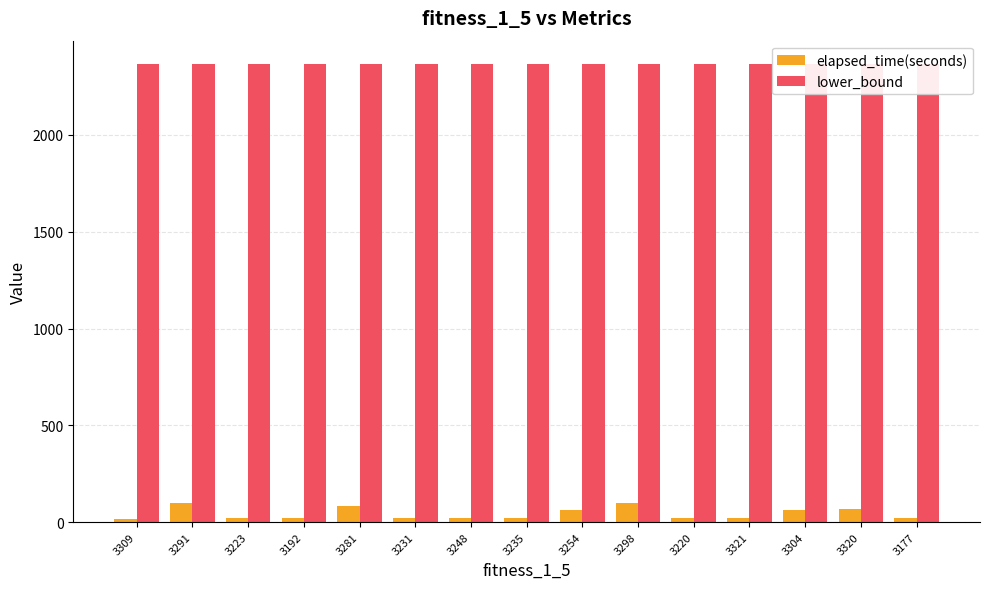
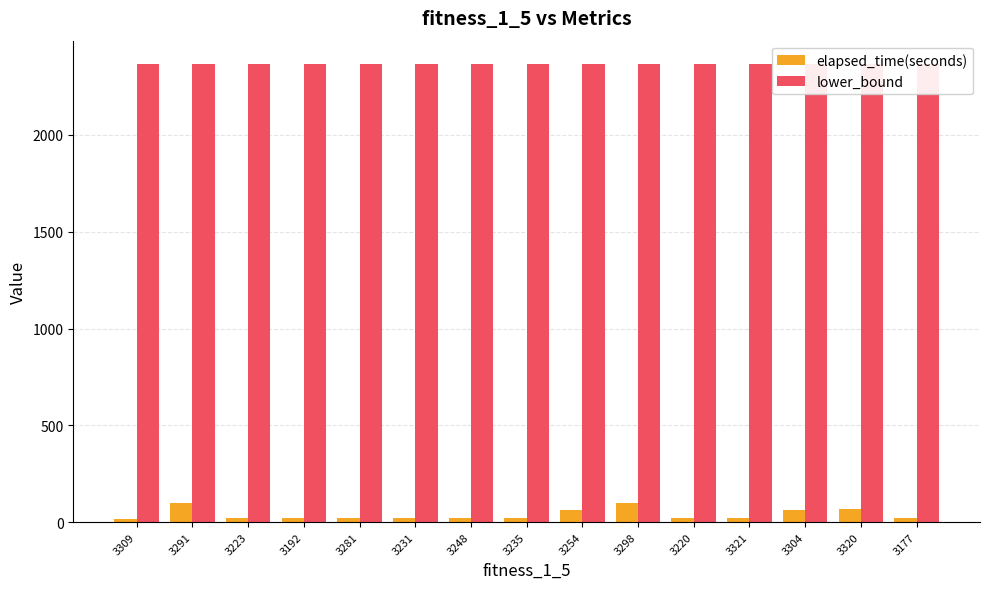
elapsed_time(seconds), 3281: 80 -> 20
